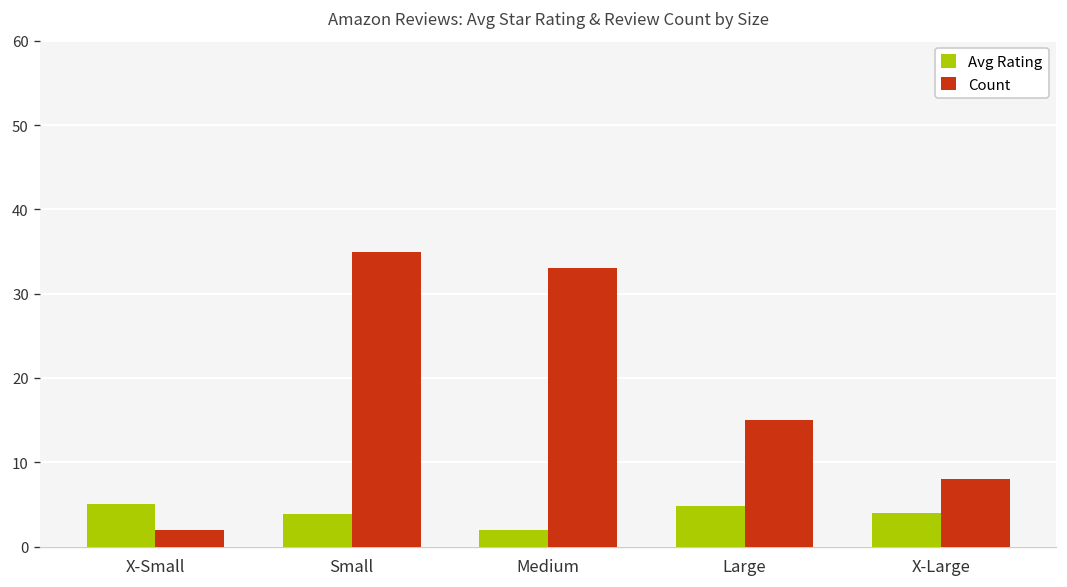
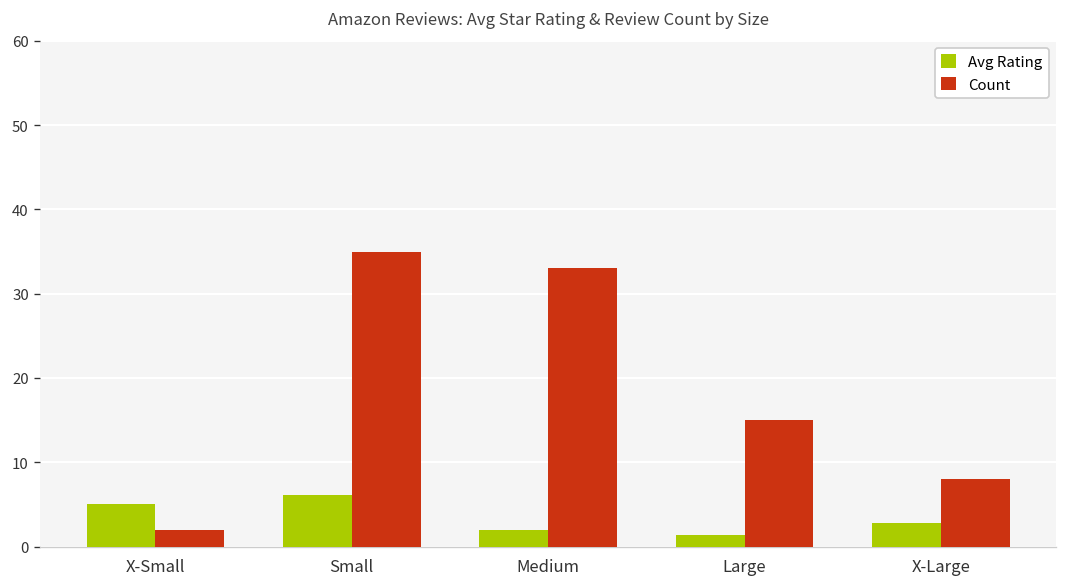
Avg Rating, Small: 4 -> 6
Avg Rating, Large: 5 -> 1
Avg Rating, X-Large: 4 -> 3
